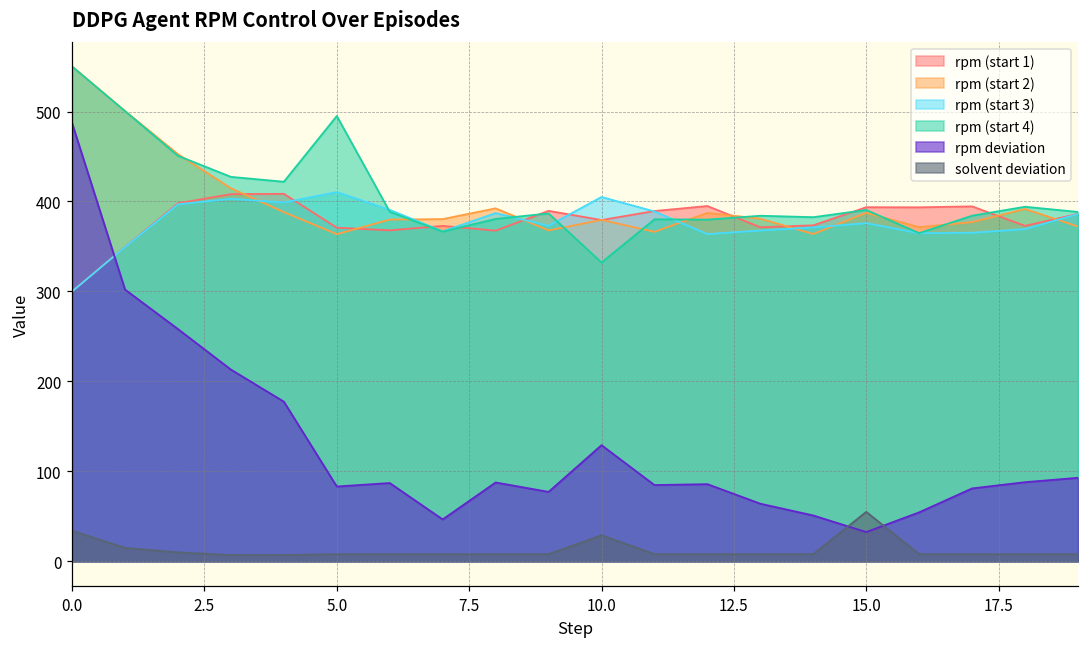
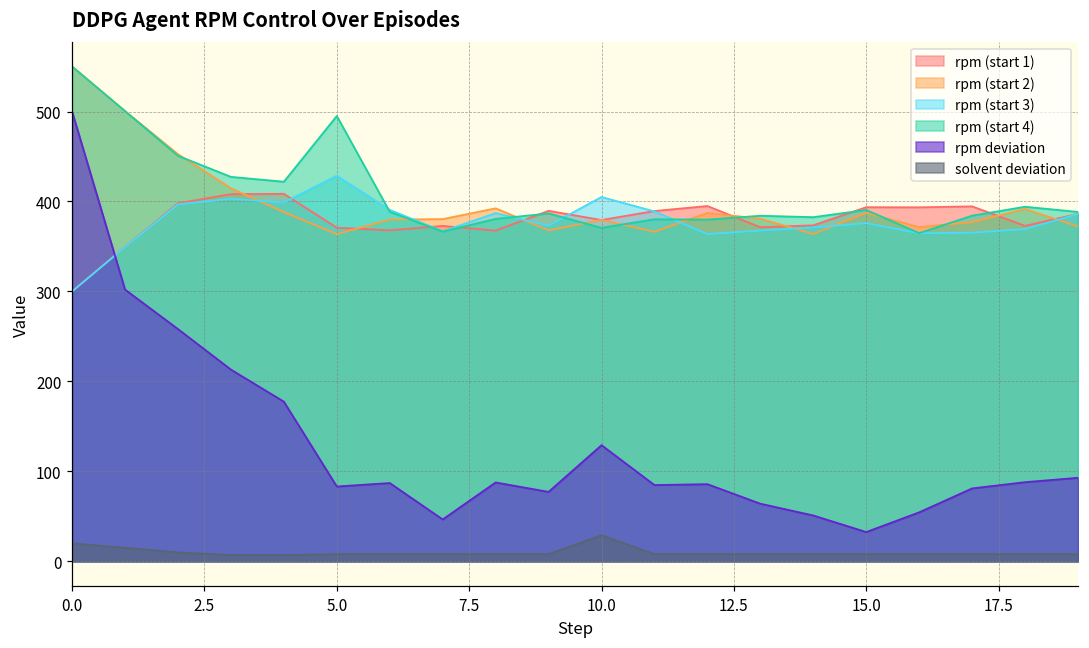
rpm deviation, 0.0: 490 -> 500
solvent deviation, 0.0: 30 -> 20
rpm (start 3), 5.0: 410 -> 430
rpm (start 4), 10.0: 330 -> 370
solvent deviation, 15.0: 60 -> 10
